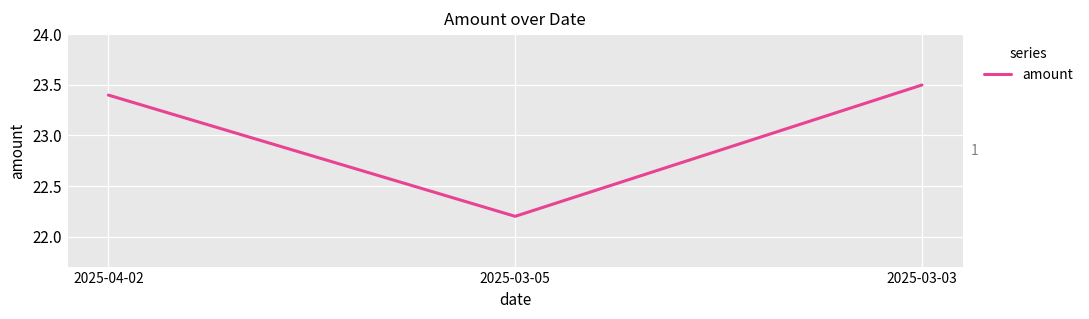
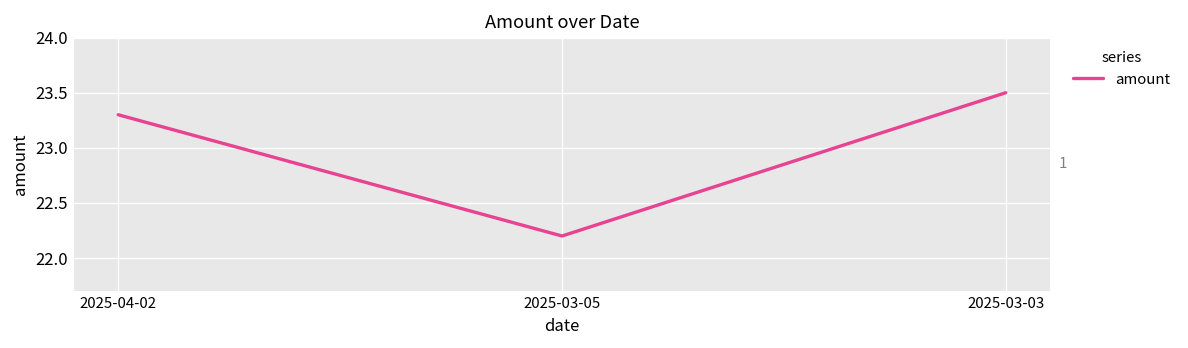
2025-04-02: 23.4 -> 23.3
